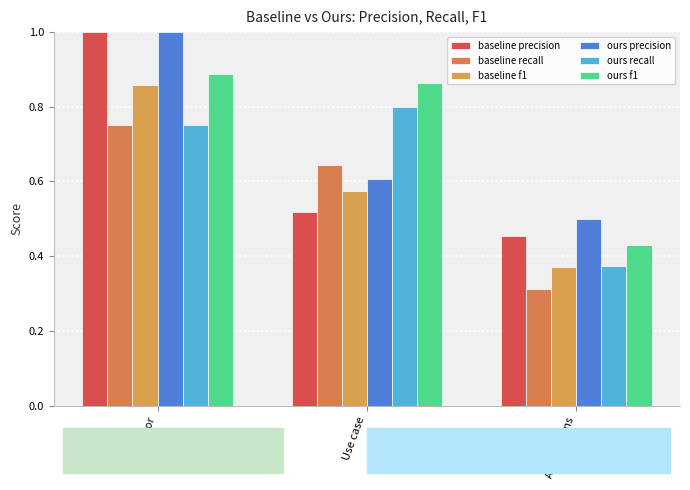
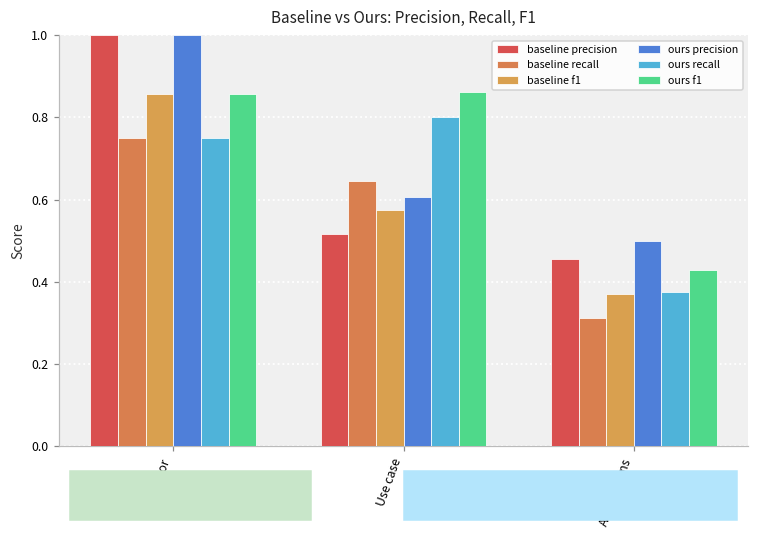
ours f1, Actor: 0.89 -> 0.86
